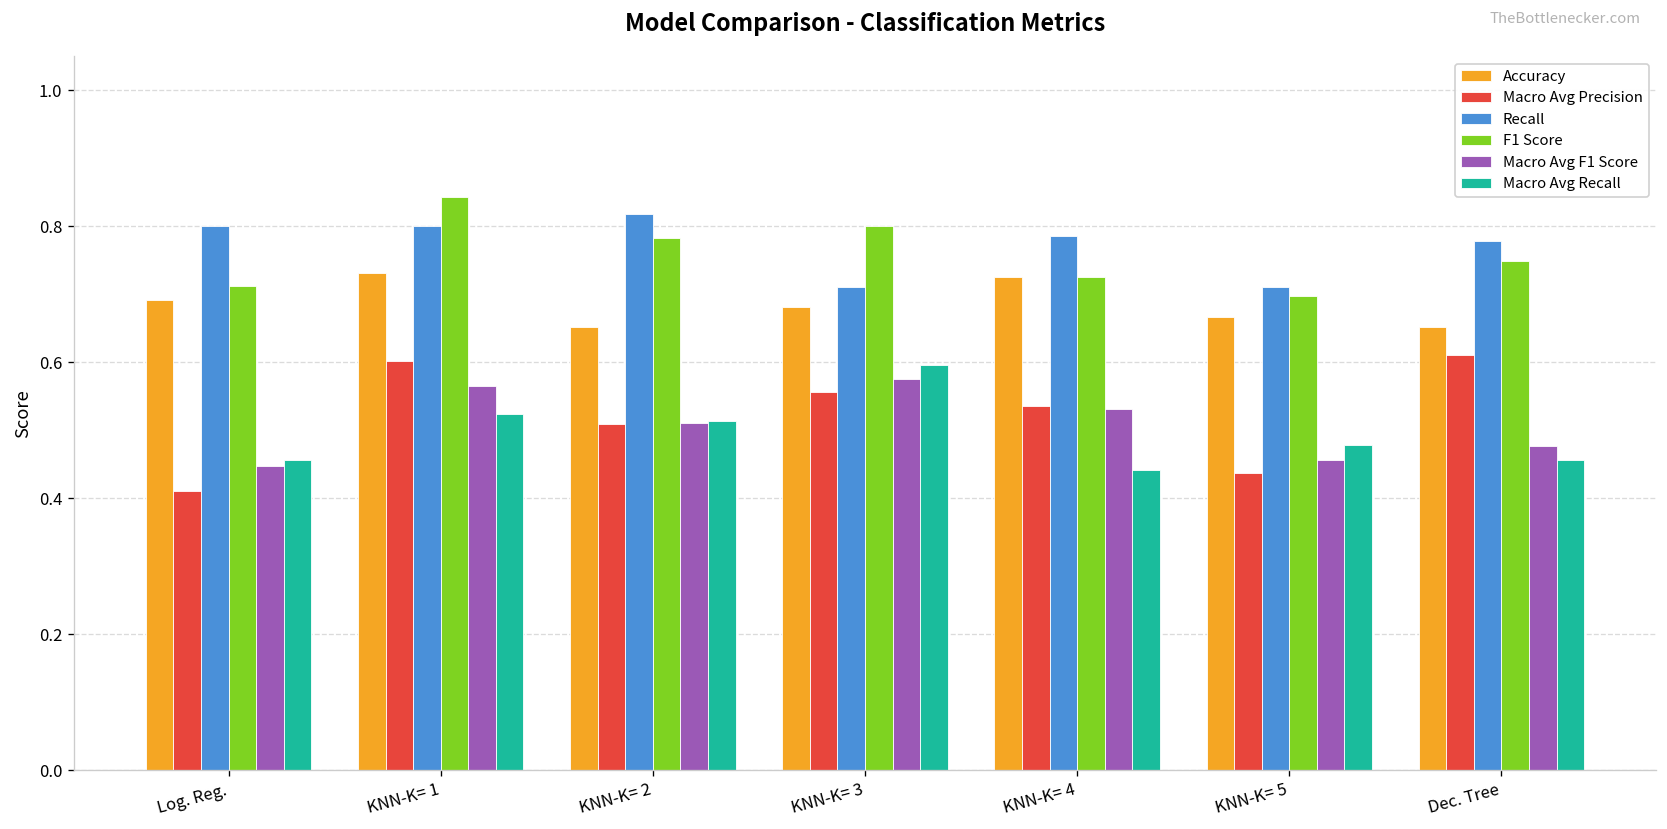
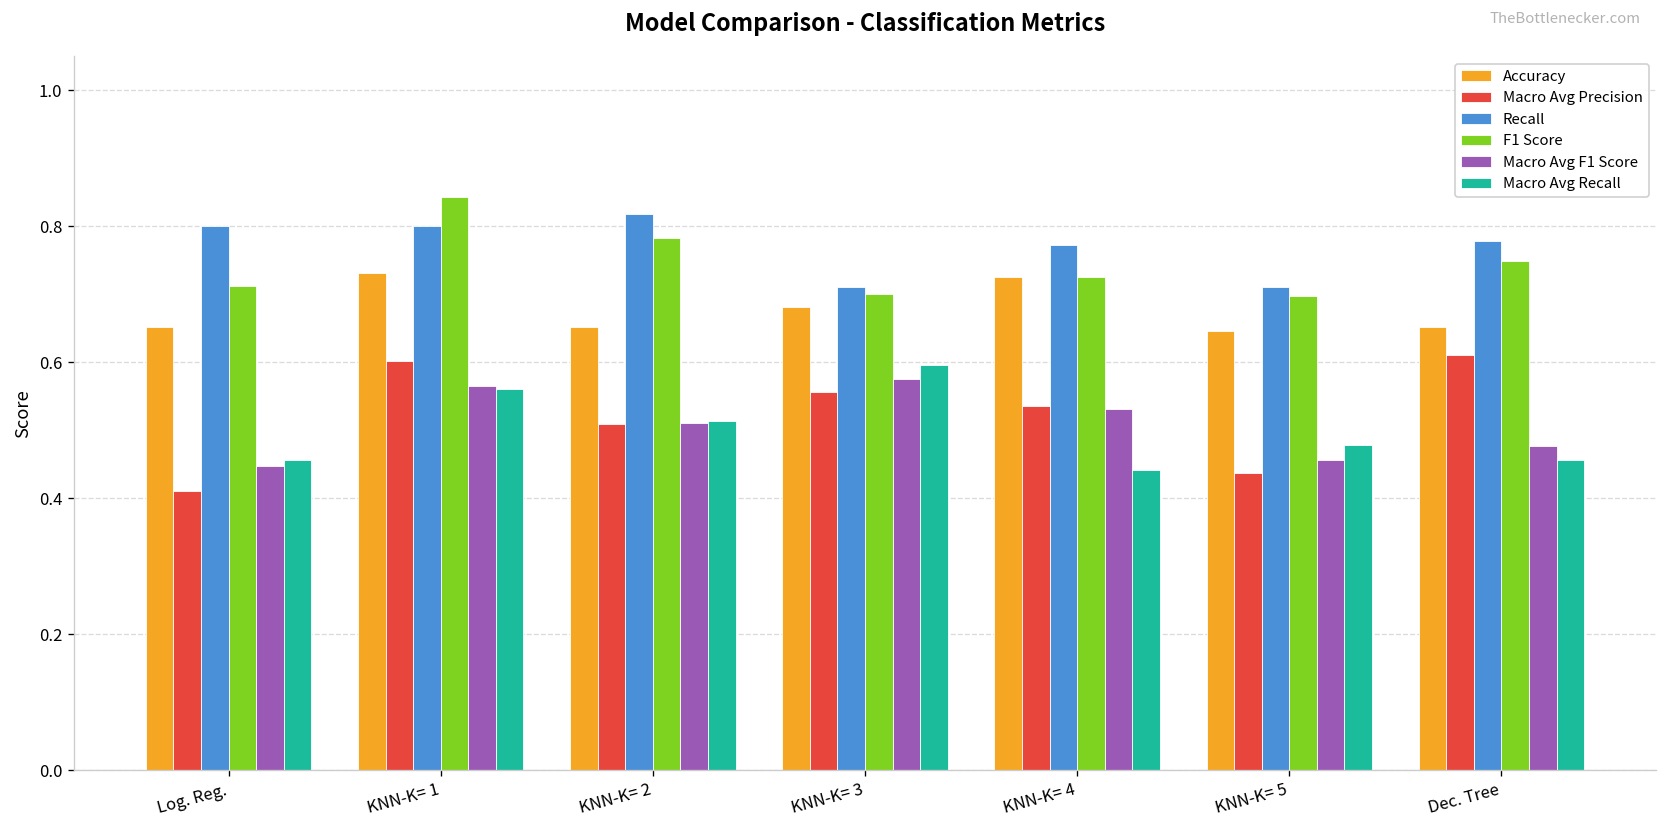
Accuracy, Log. Reg.: 0.69 -> 0.65
Macro Avg Recall, KNN-K= 1: 0.52 -> 0.56
F1 Score, KNN-K= 3: 0.8 -> 0.7
Recall, KNN-K= 4: 0.79 -> 0.77
Accuracy, KNN-K= 5: 0.67 -> 0.65
